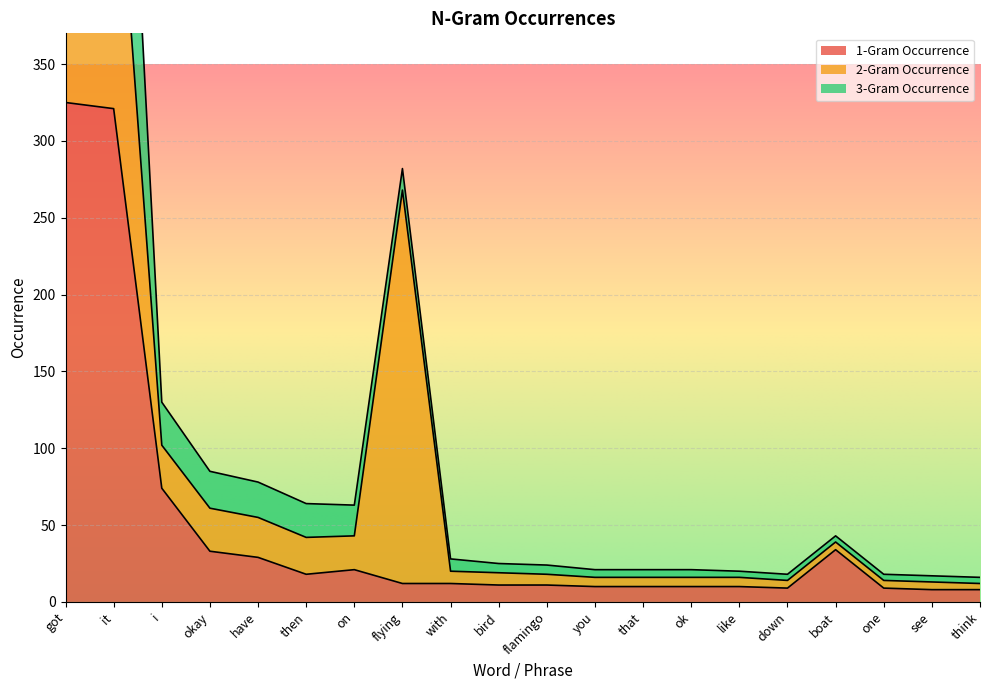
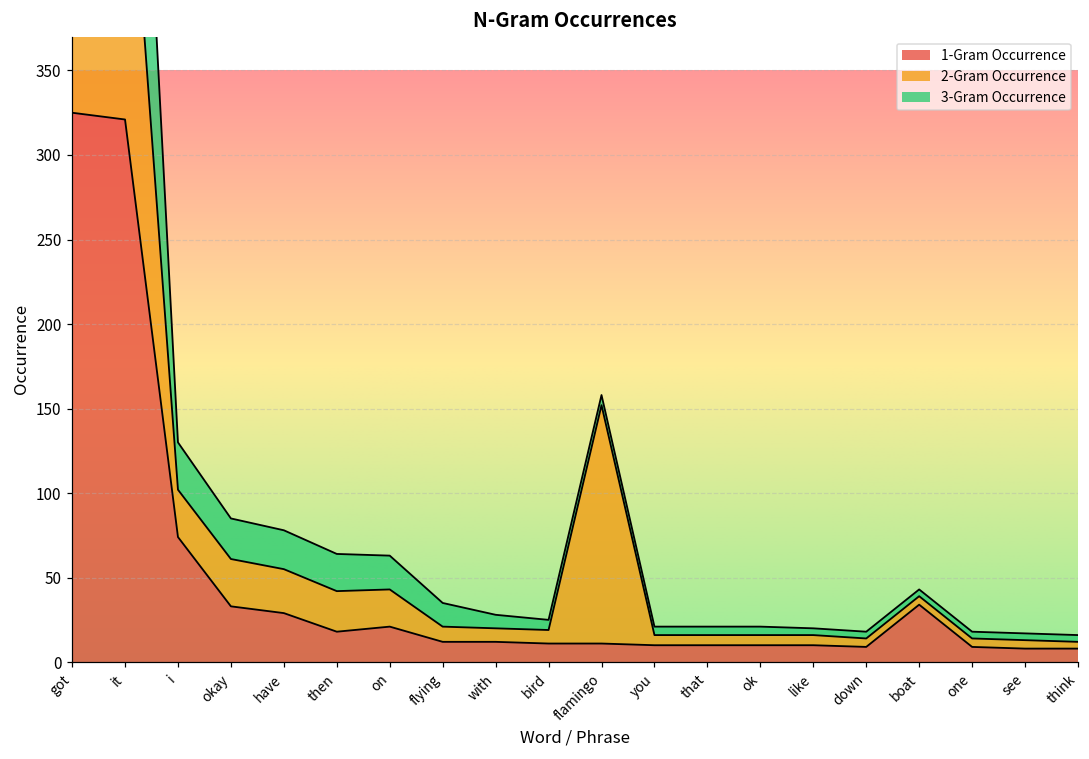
2-Gram Occurrence, flying: 256 -> 9
2-Gram Occurrence, flamingo: 7 -> 141
